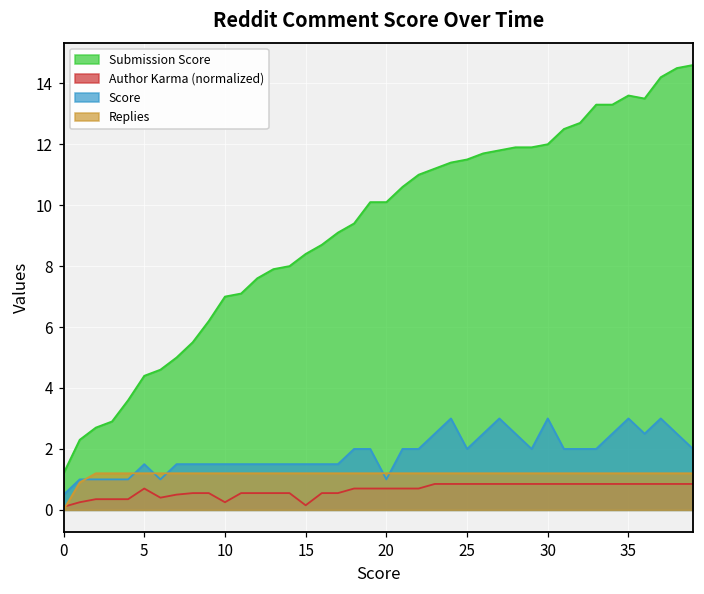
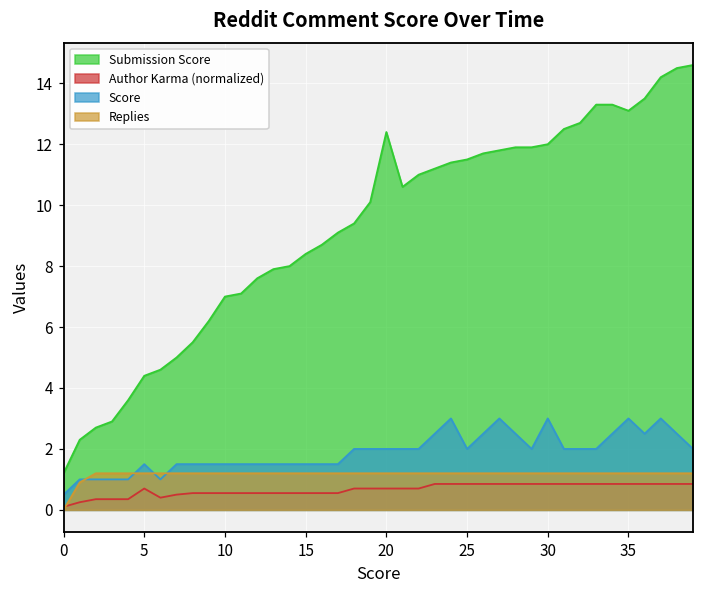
Author Karma (normalized), 10: 0.3 -> 0.6
Author Karma (normalized), 15: 0.2 -> 0.6
Submission Score, 20: 10.1 -> 12.4
Score, 20: 1.0 -> 2.0
Submission Score, 35: 13.6 -> 13.1
